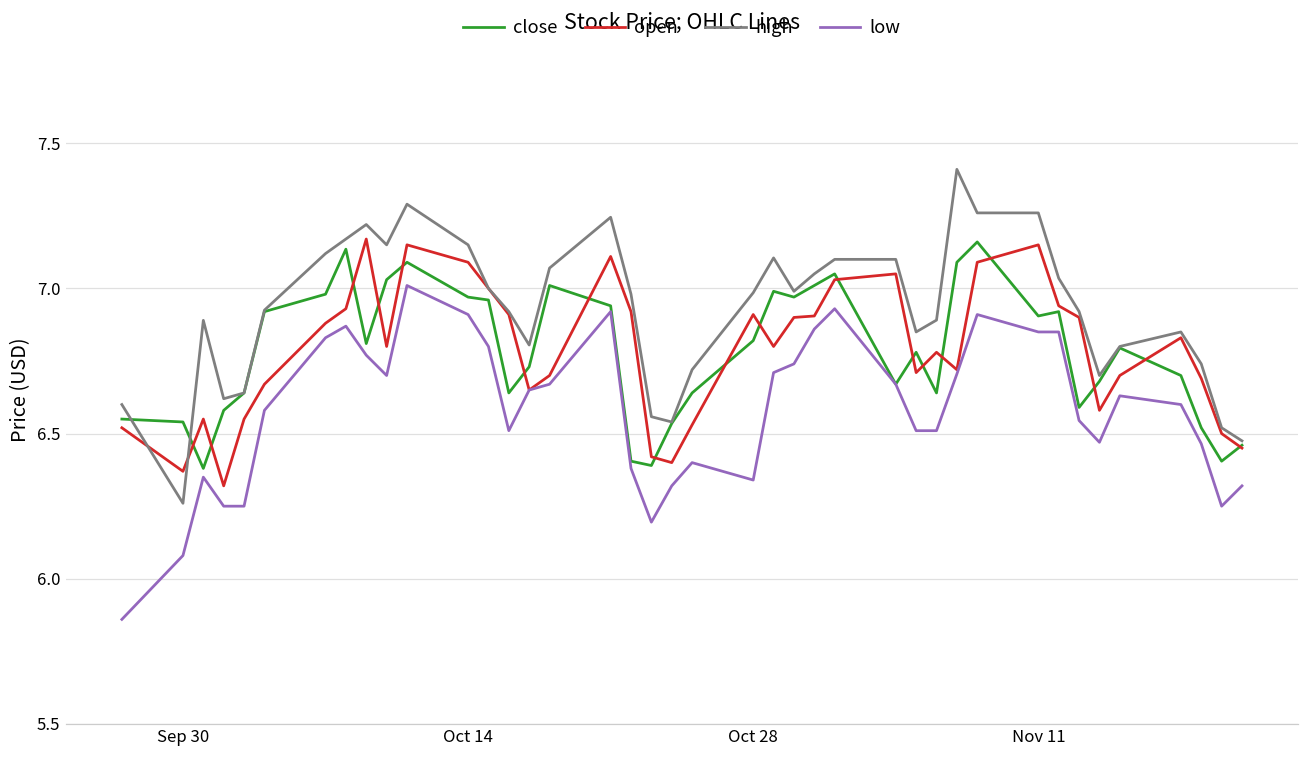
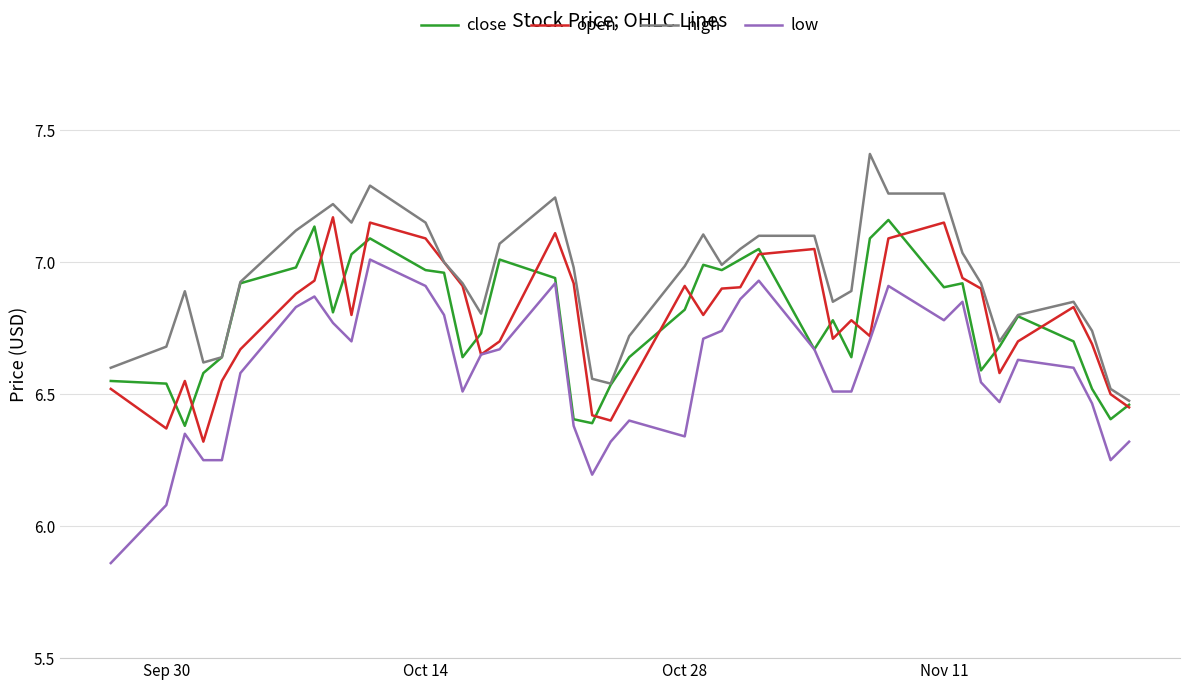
high, Sep 30: 6.26 -> 6.68
low, Nov 11: 6.85 -> 6.78
